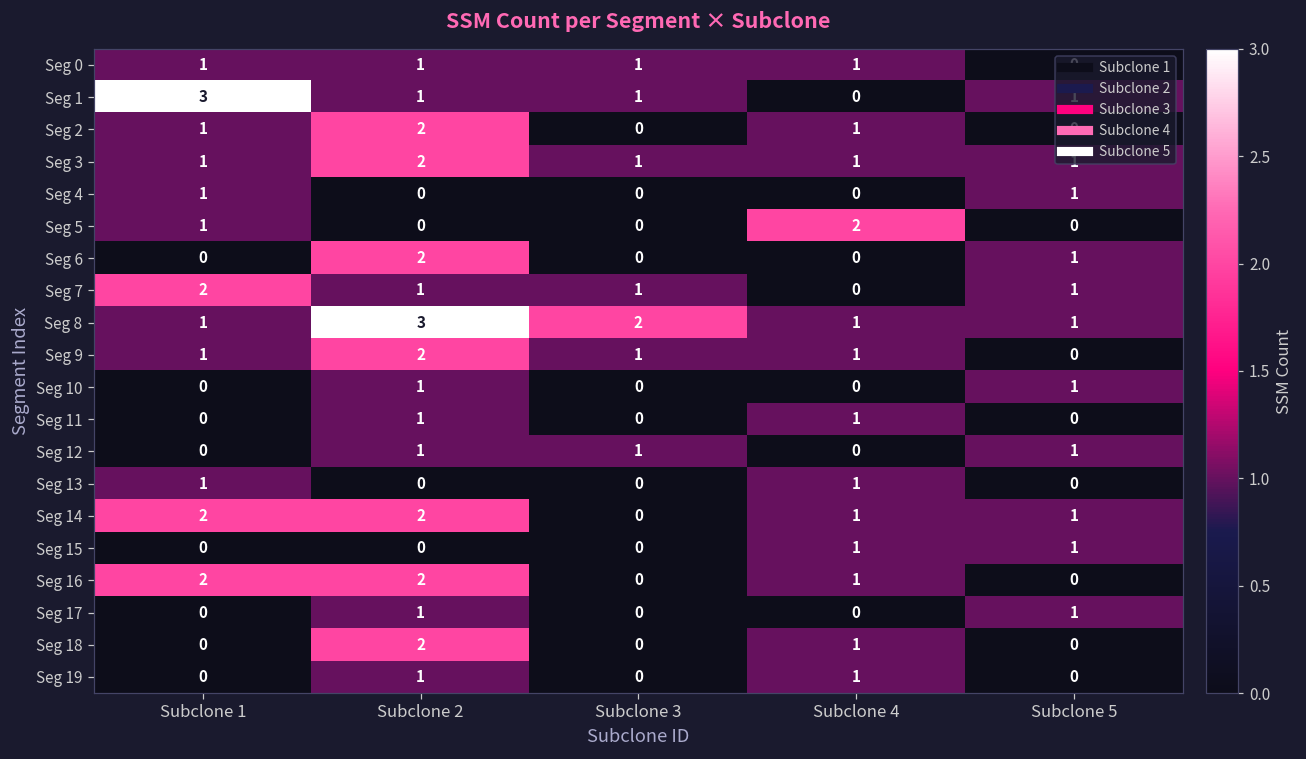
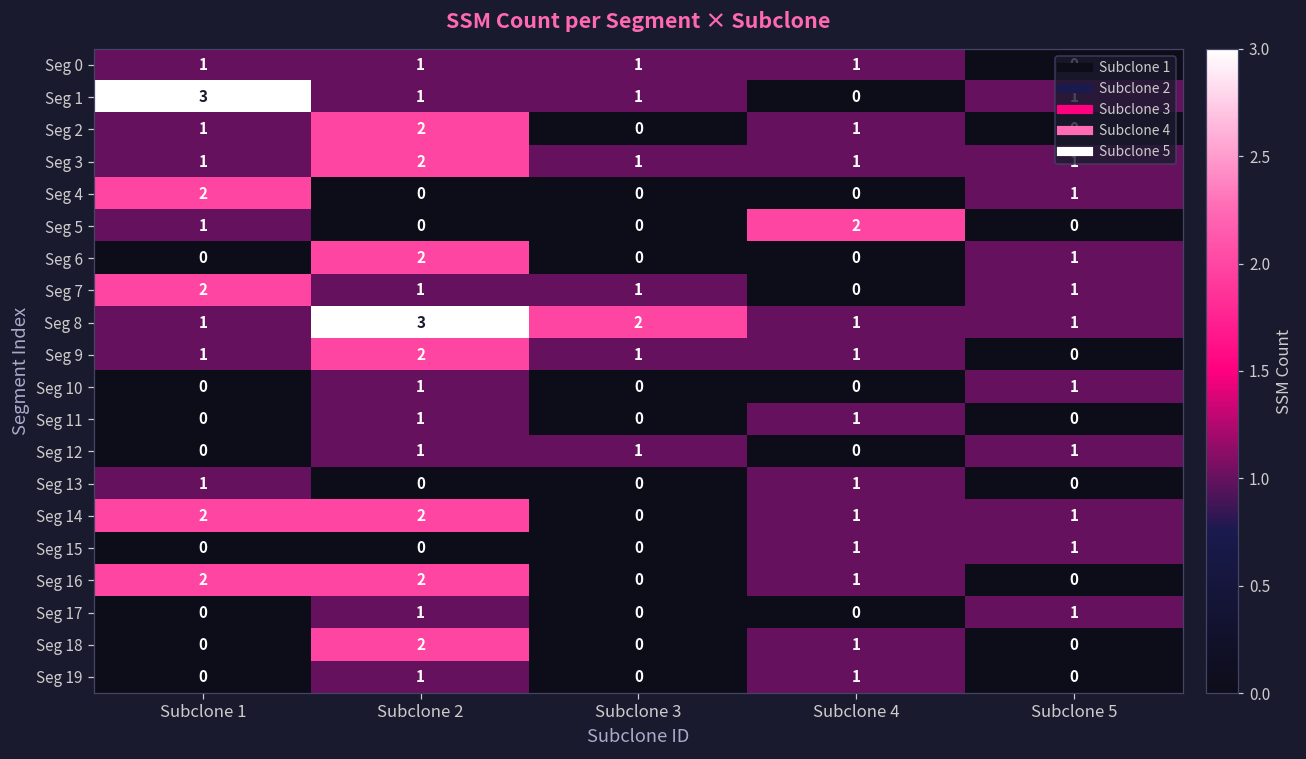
Seg 4, Subclone 1: 1 -> 2
